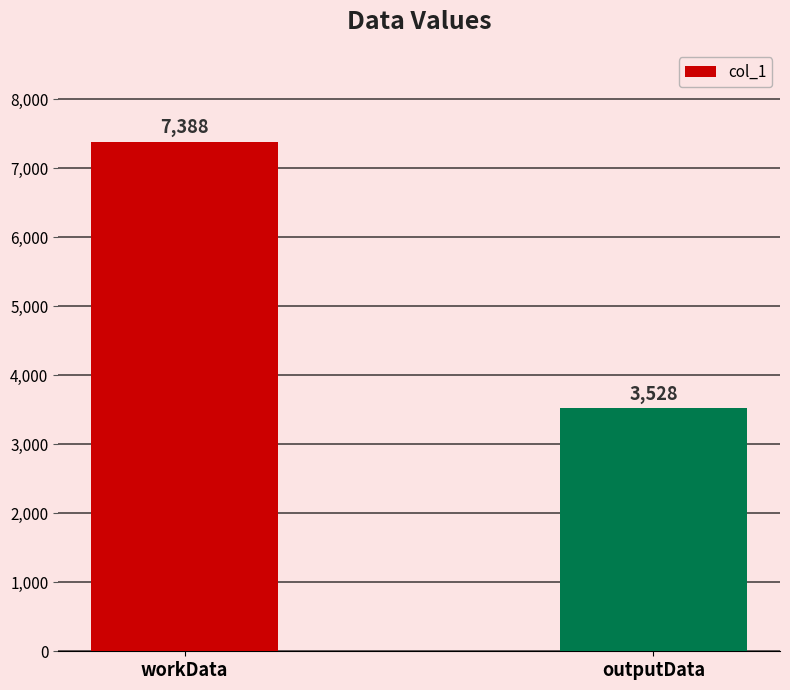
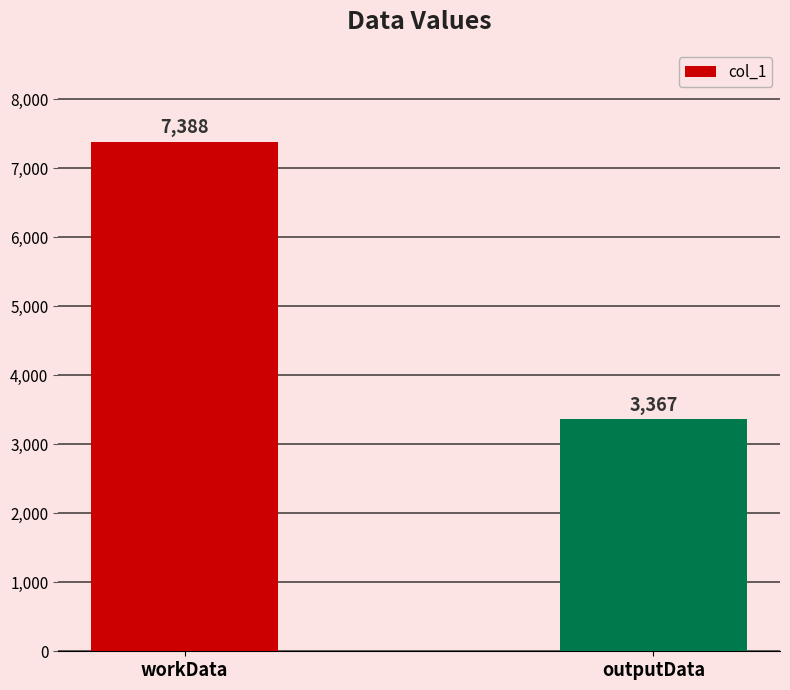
outputData: 3,528 -> 3,367
